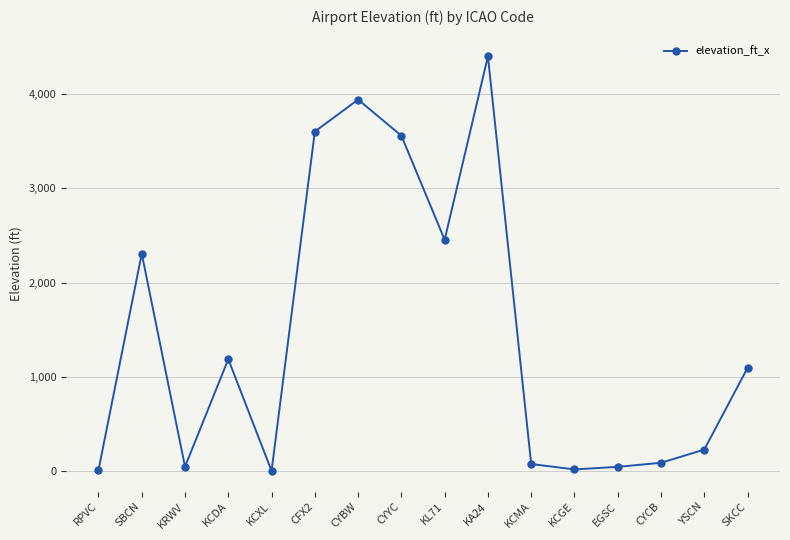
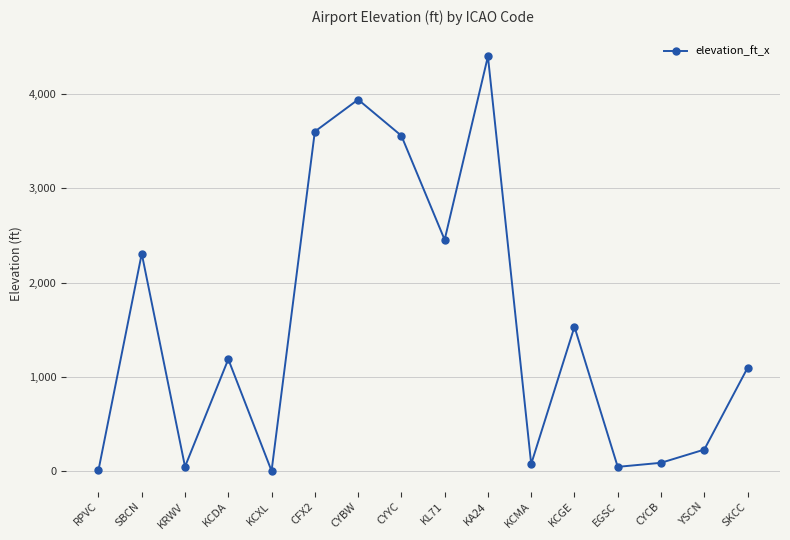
KCGE: 0 -> 1,500
